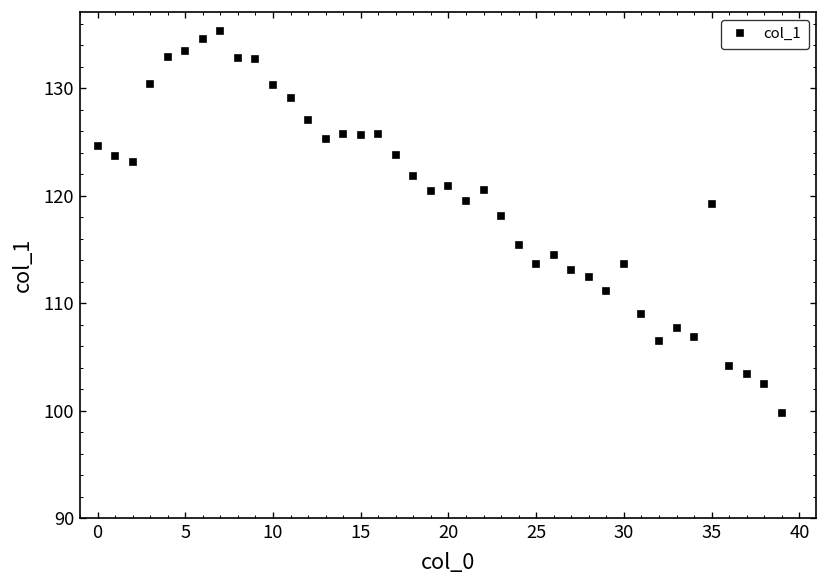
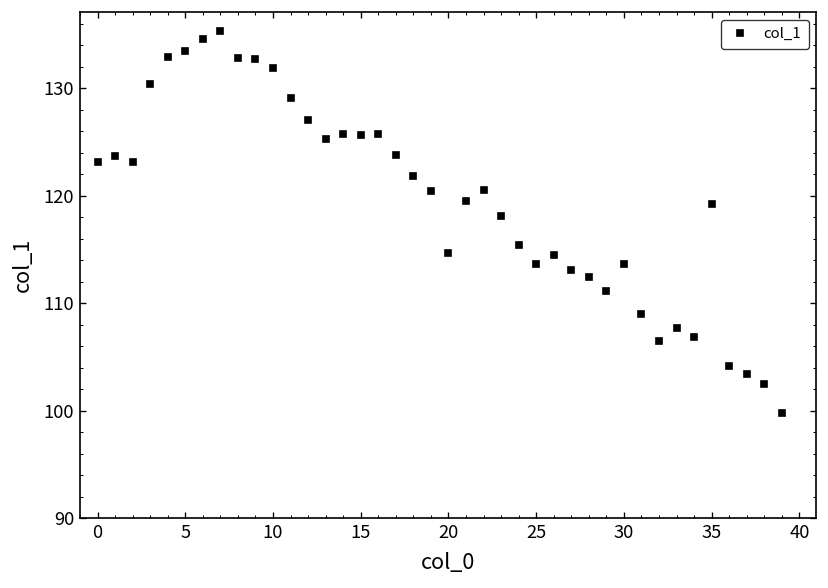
0: 125 -> 123
10: 130 -> 132
20: 121 -> 115
